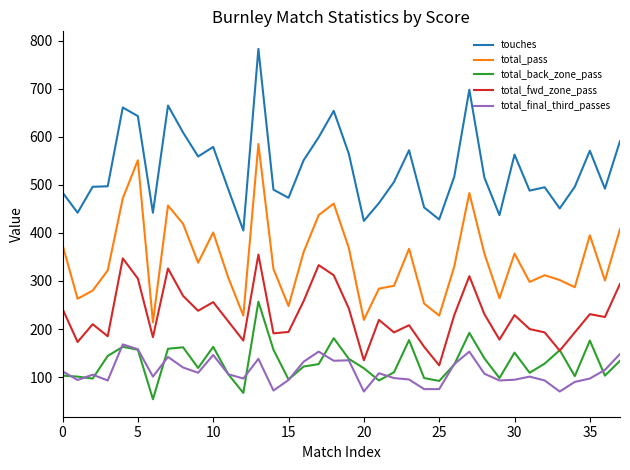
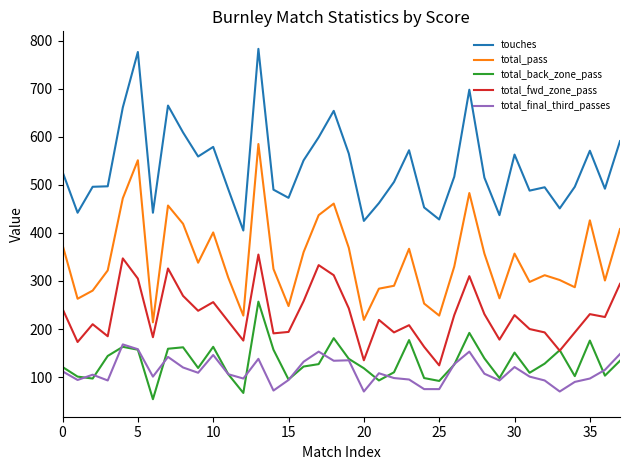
touches, 0: 480 -> 530
total_back_zone_pass, 0: 100 -> 120
touches, 5: 640 -> 780
total_final_third_passes, 30: 90 -> 120
total_pass, 35: 400 -> 430
